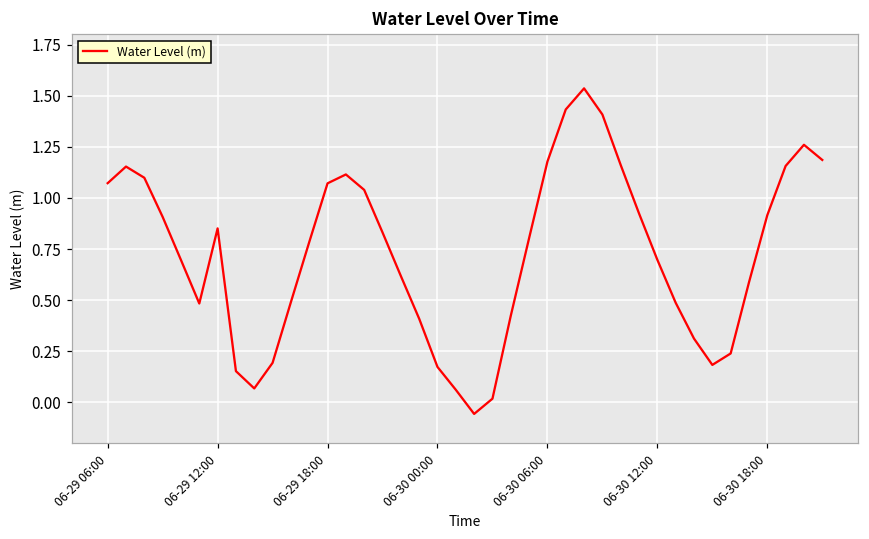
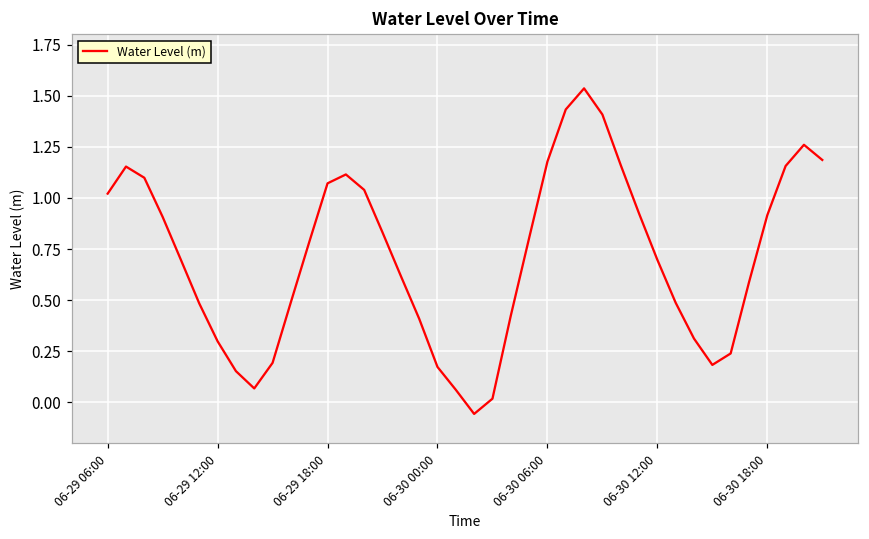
06-29 06:00: 1.07 -> 1.02
06-29 12:00: 0.85 -> 0.30
